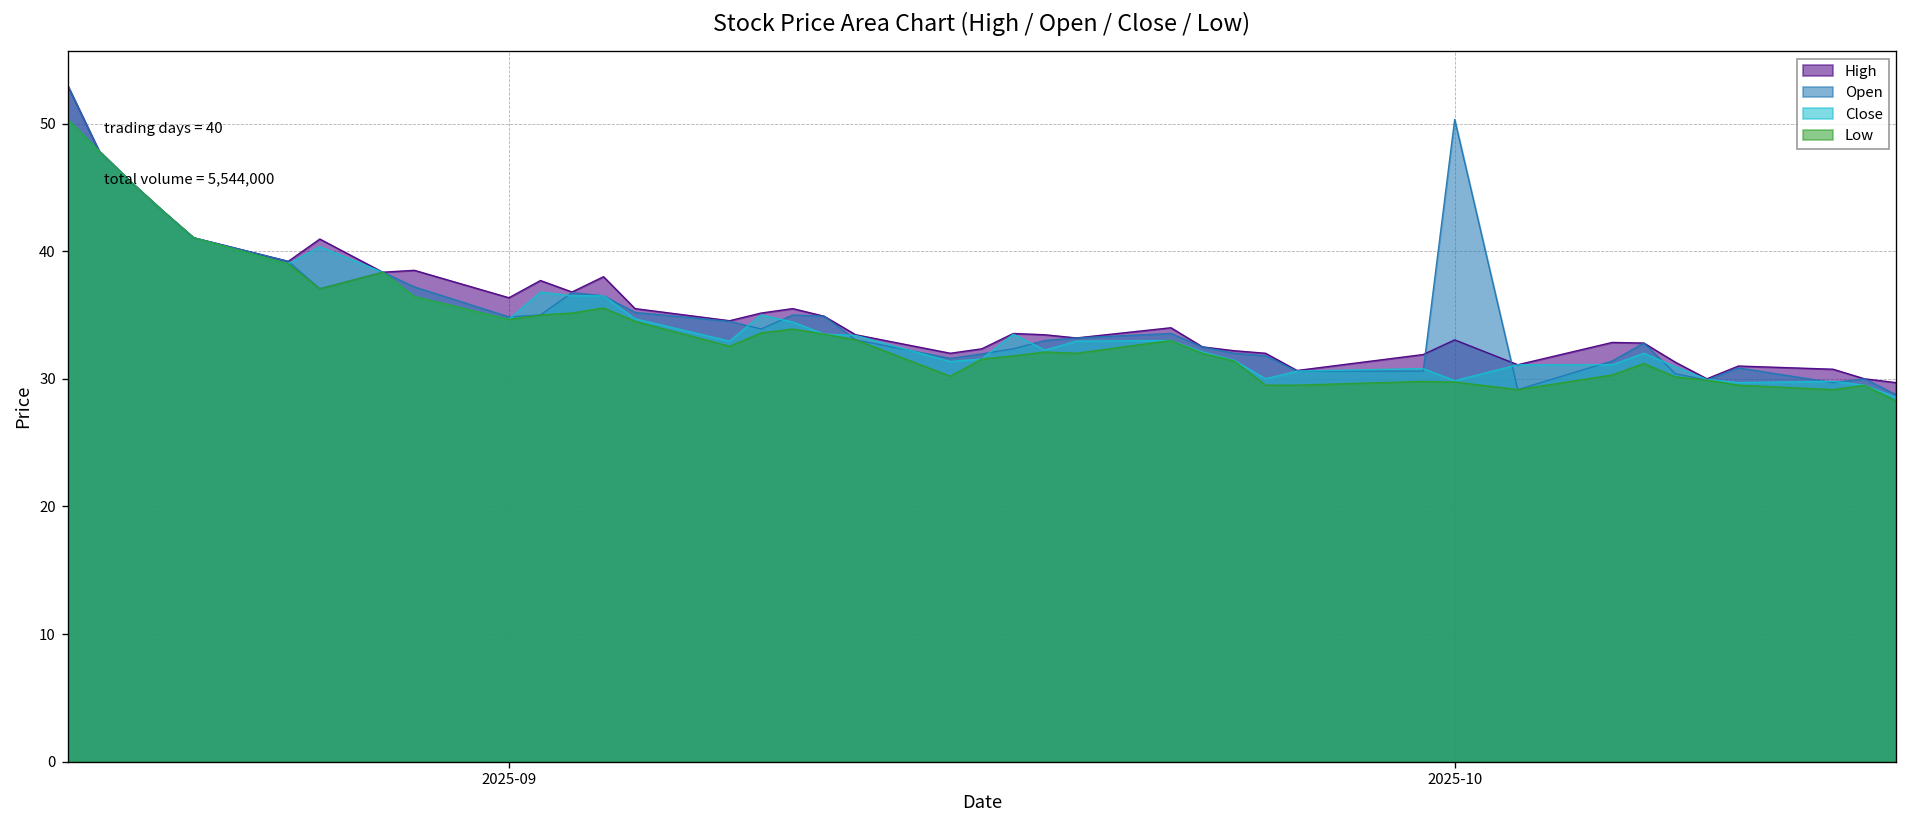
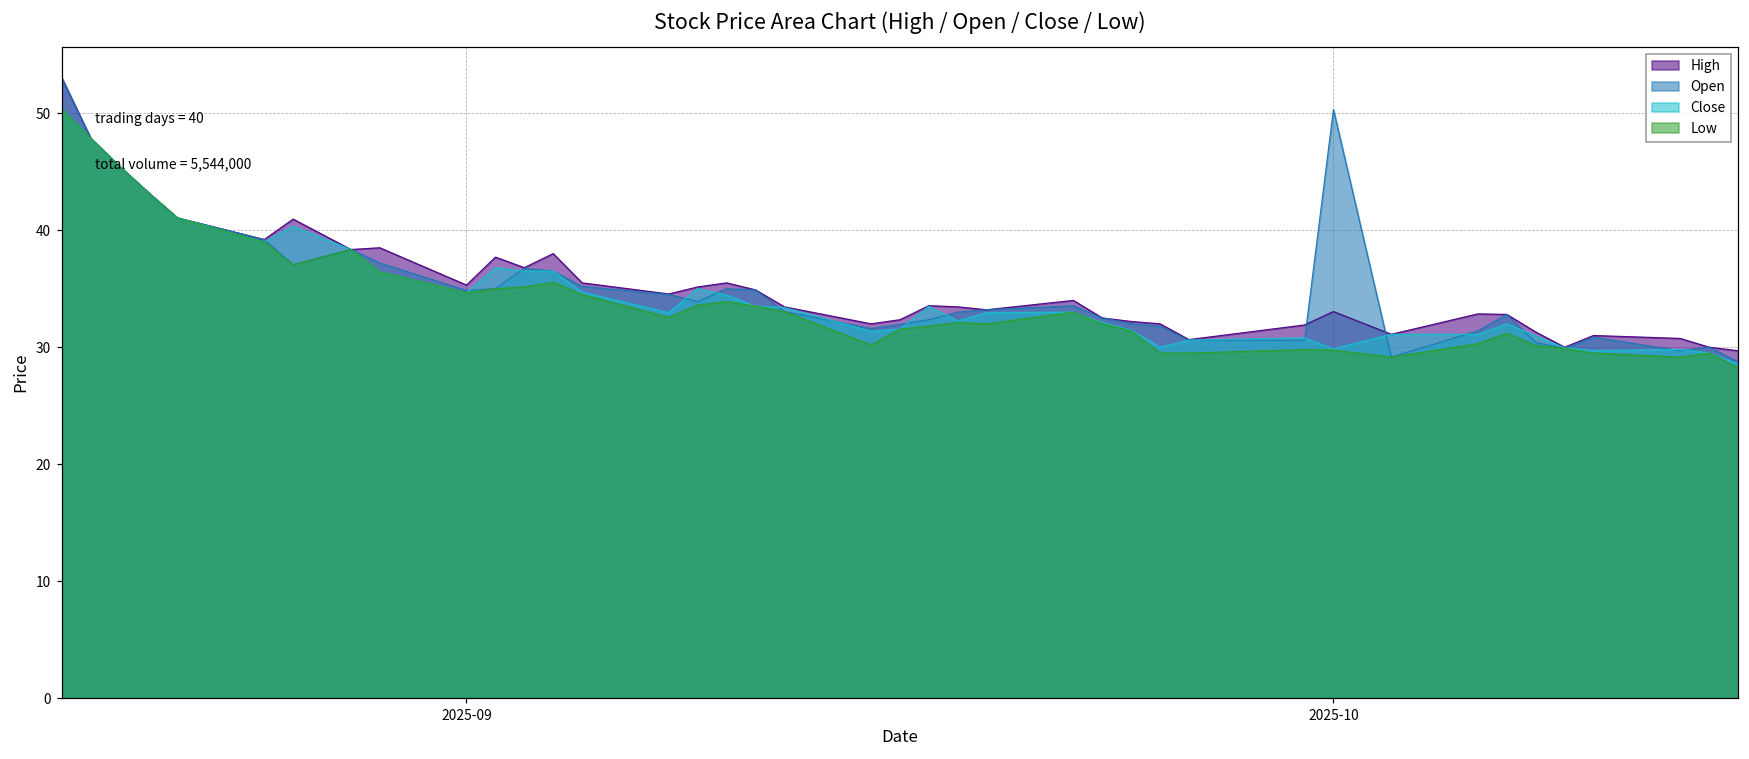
High, 2025-09: 36.4 -> 35.3
